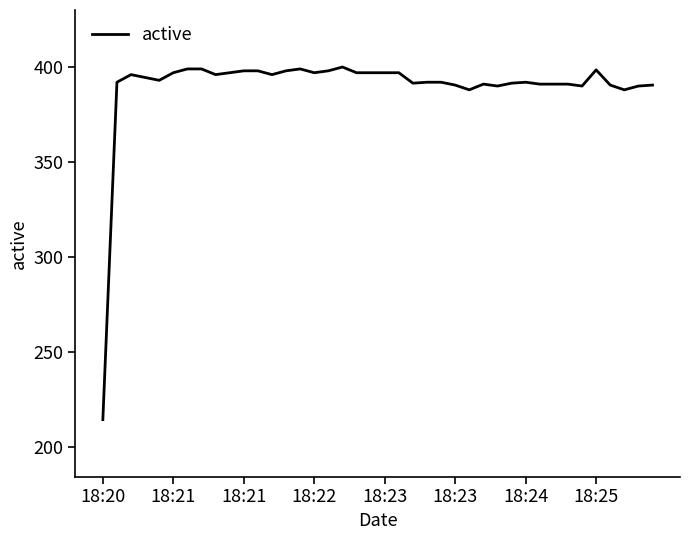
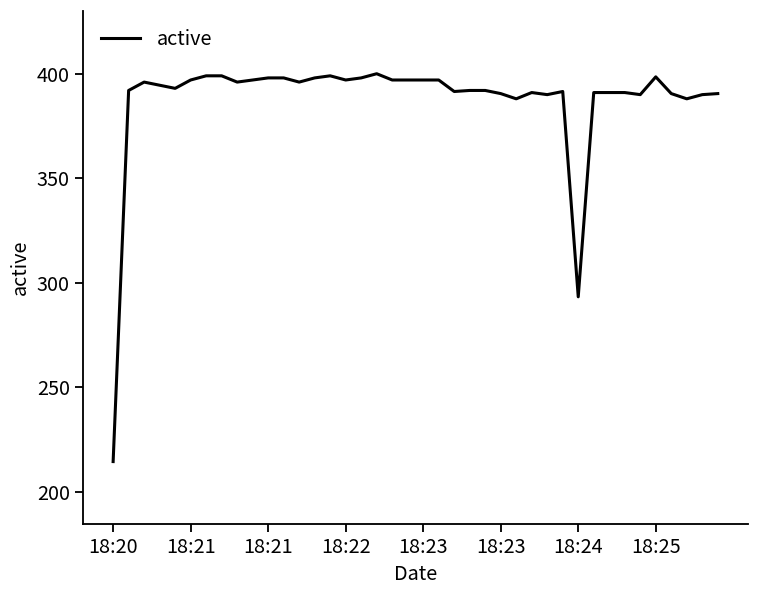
18:24: 392 -> 293
